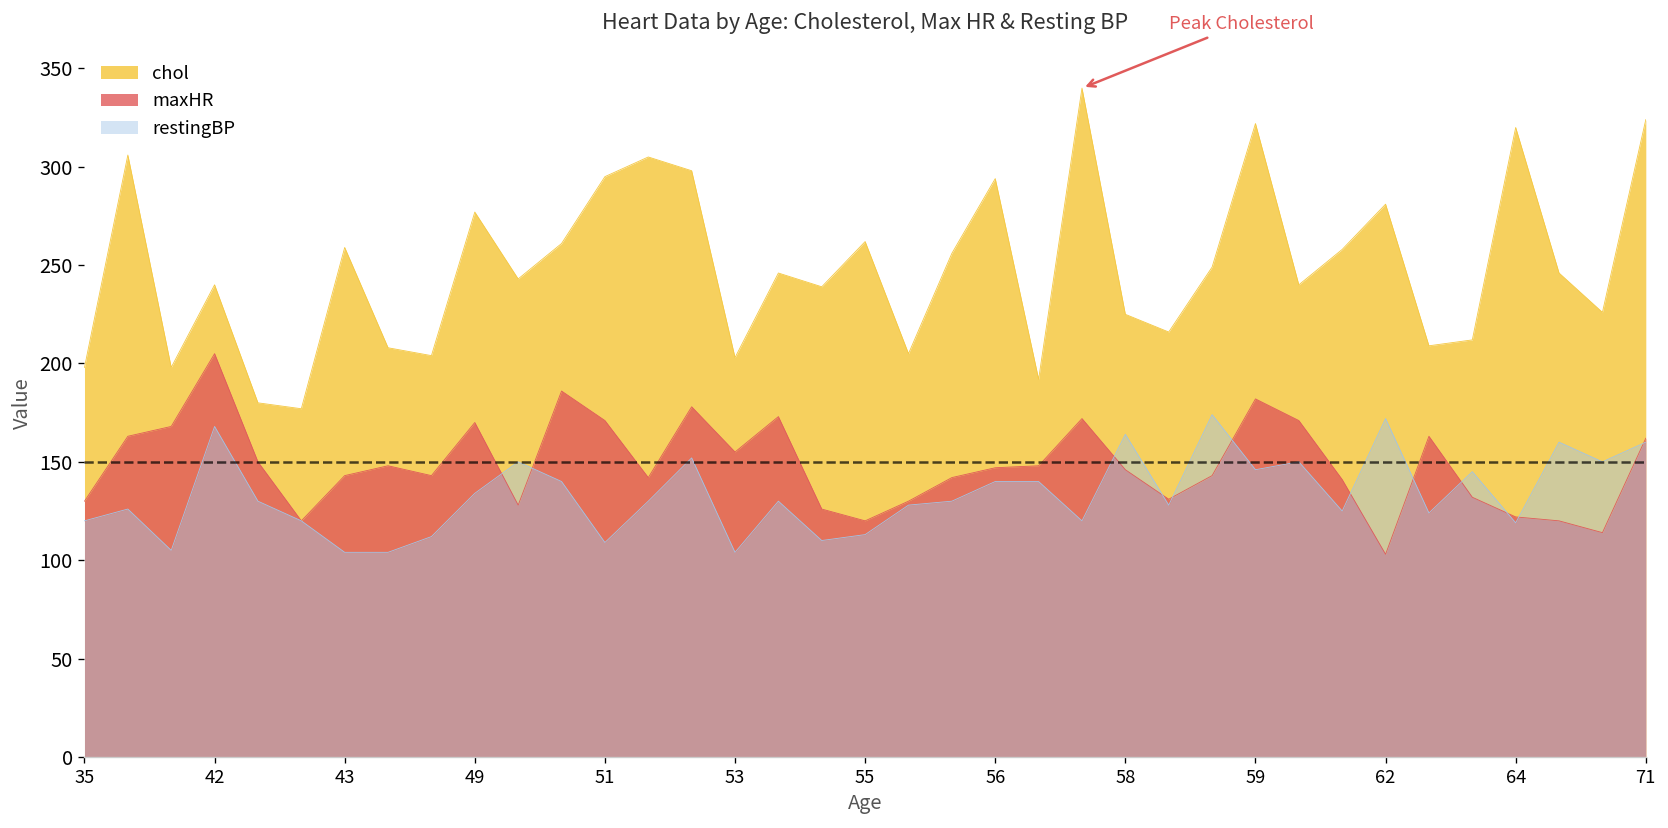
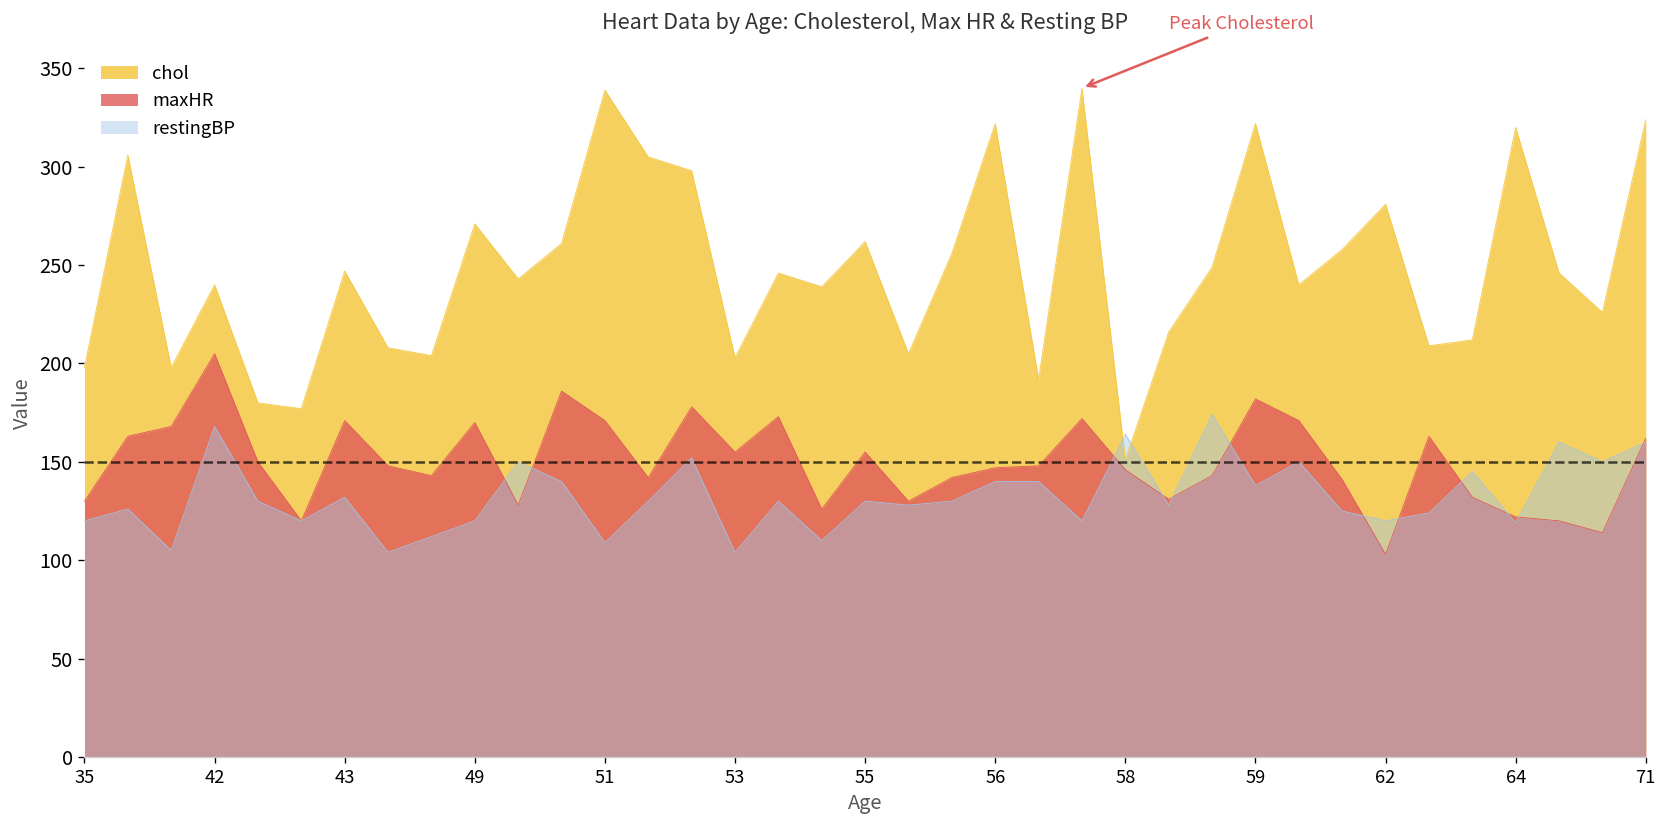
chol, 43: 259 -> 247
maxHR, 43: 143 -> 171
restingBP, 43: 104 -> 132
chol, 49: 277 -> 271
restingBP, 49: 134 -> 120
chol, 51: 295 -> 339
maxHR, 55: 120 -> 155
restingBP, 55: 113 -> 130
chol, 56: 294 -> 322
chol, 58: 225 -> 151
restingBP, 59: 146 -> 138
restingBP, 62: 172 -> 120
